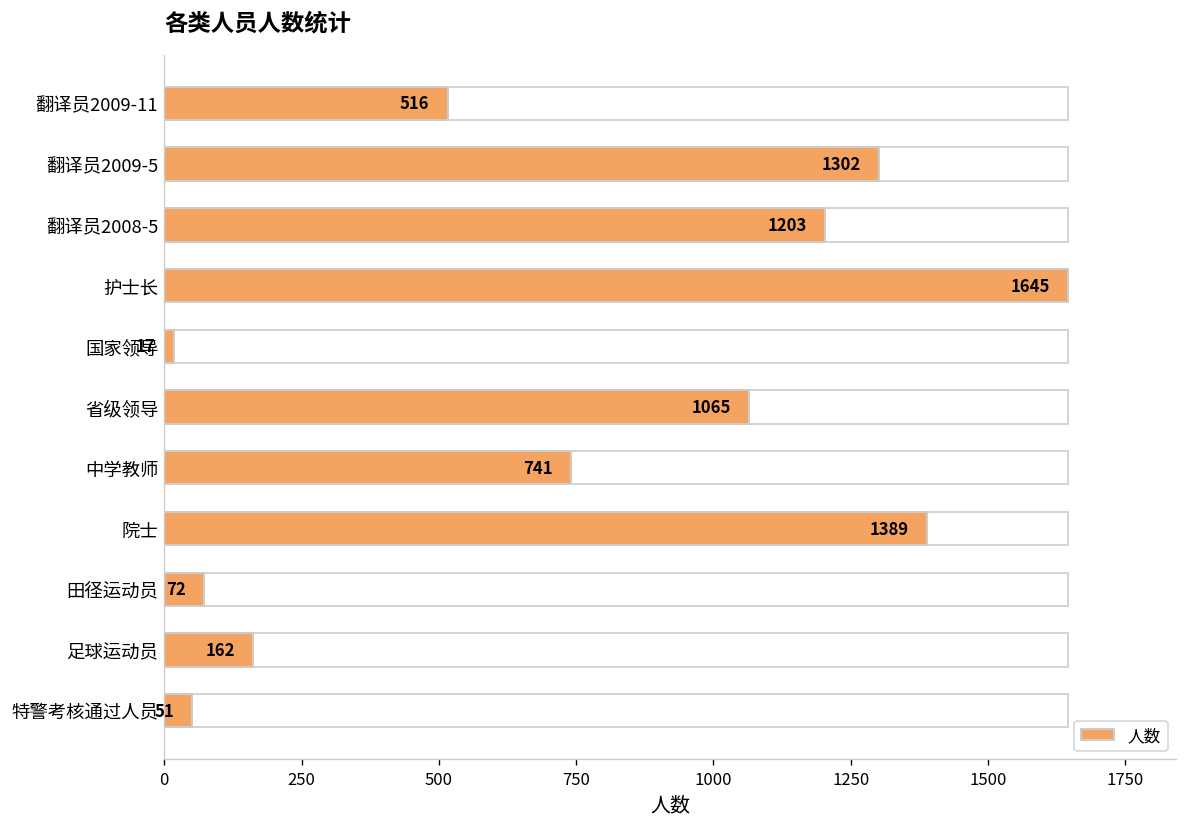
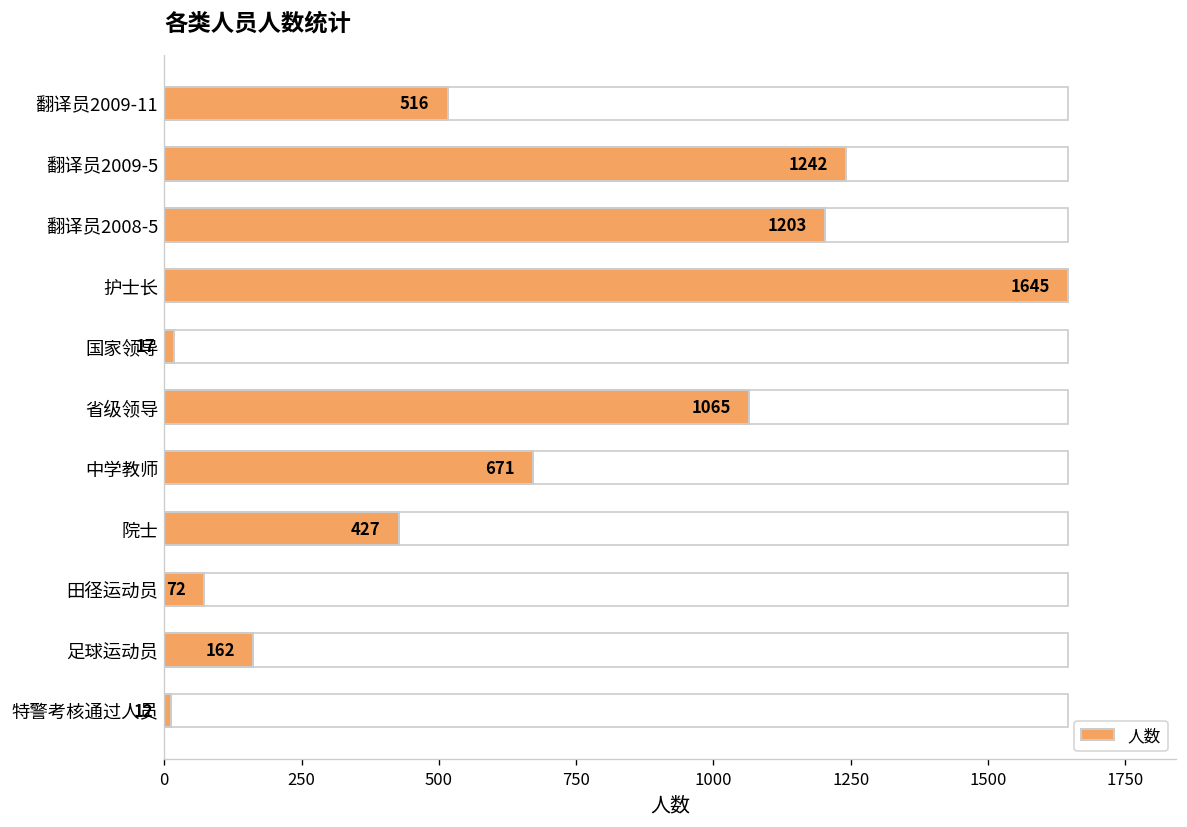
翻译员2009-5: 1302 -> 1242
中学教师: 741 -> 671
院士: 1389 -> 427
特警考核通过人员: 51 -> 12
